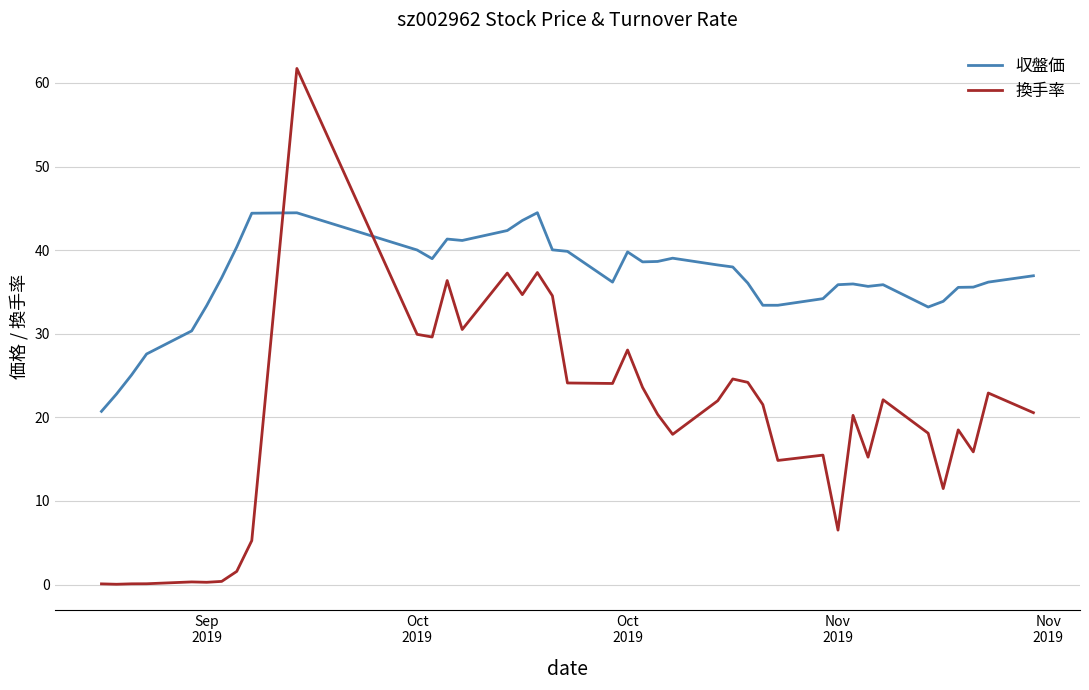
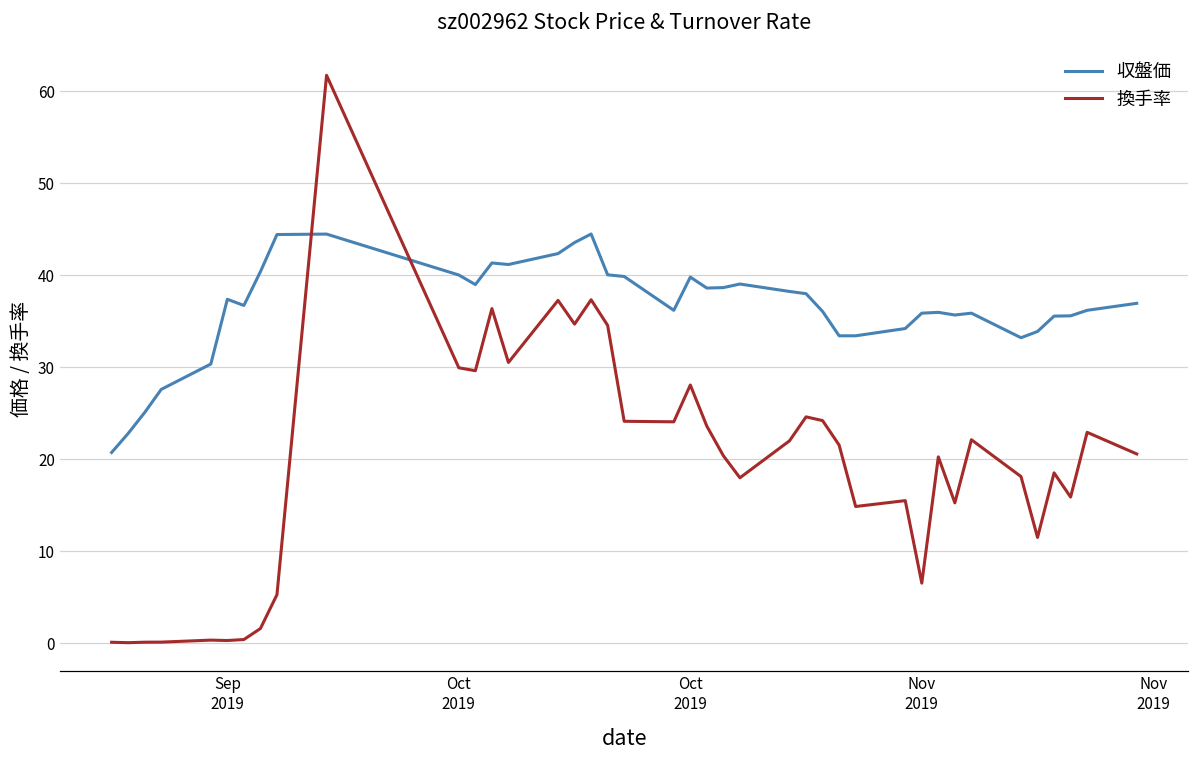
収盤価, Sep 2019: 33 -> 37
